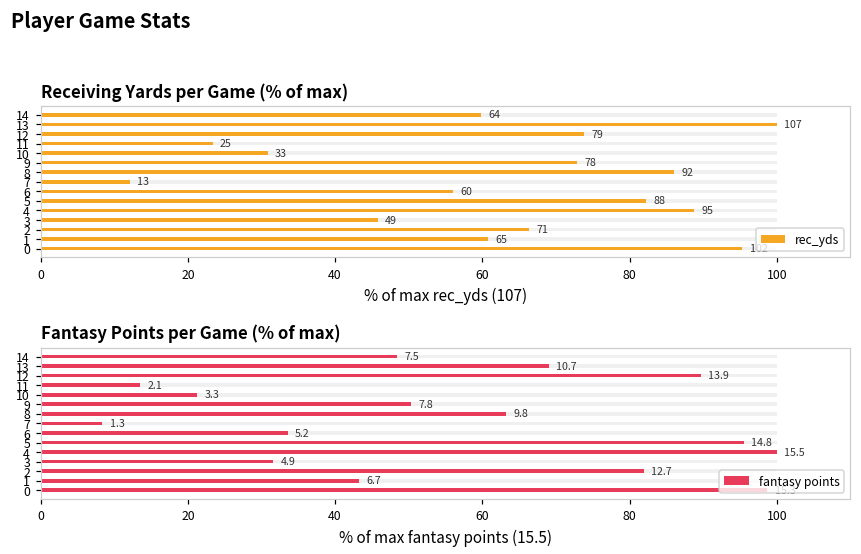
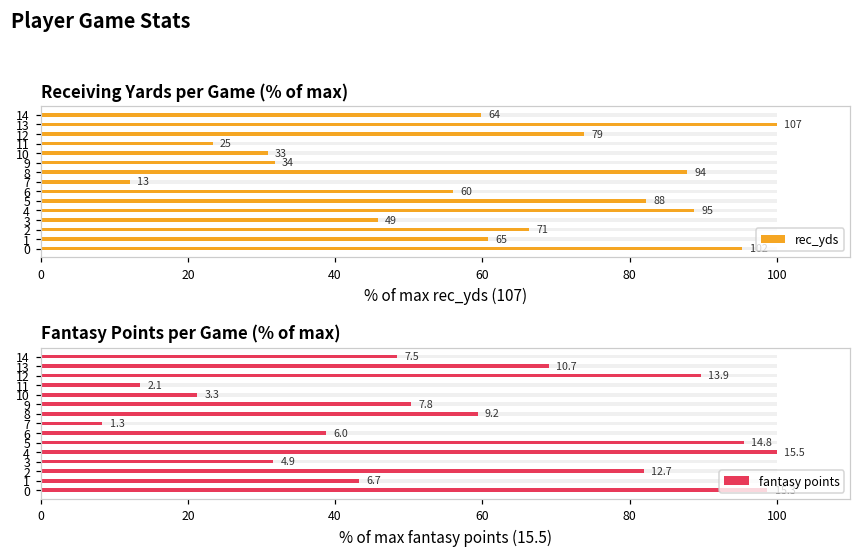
Receiving Yards per Game (% of max), rec_yds, 9: 78 -> 34
Receiving Yards per Game (% of max), rec_yds, 8: 92 -> 94
Fantasy Points per Game (% of max), fantasy points, 8: 9.8 -> 9.2
Fantasy Points per Game (% of max), fantasy points, 6: 5.2 -> 6.0
